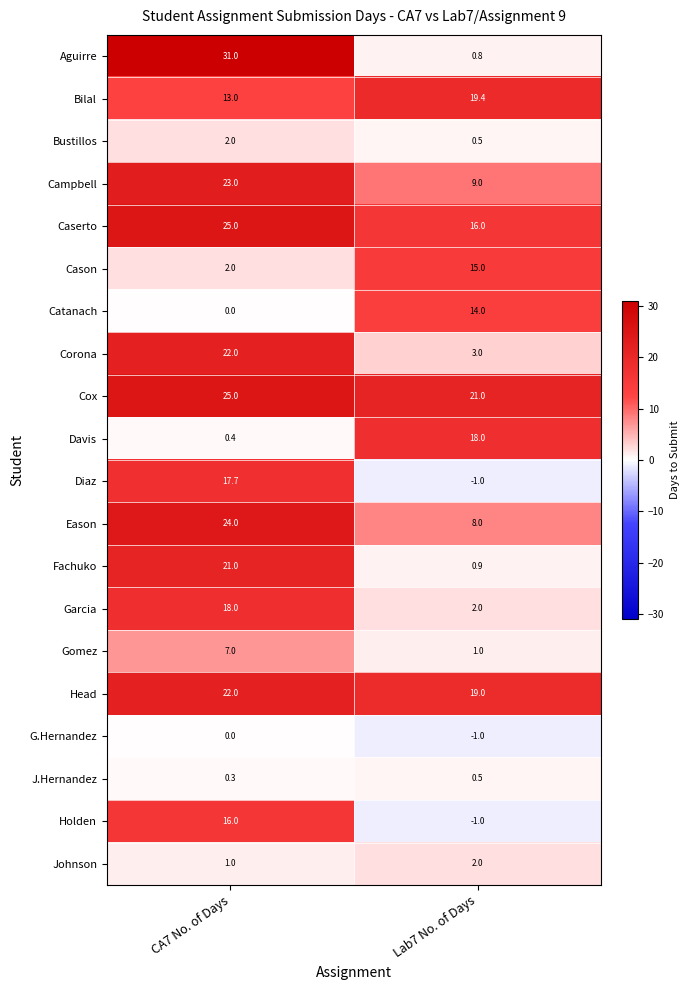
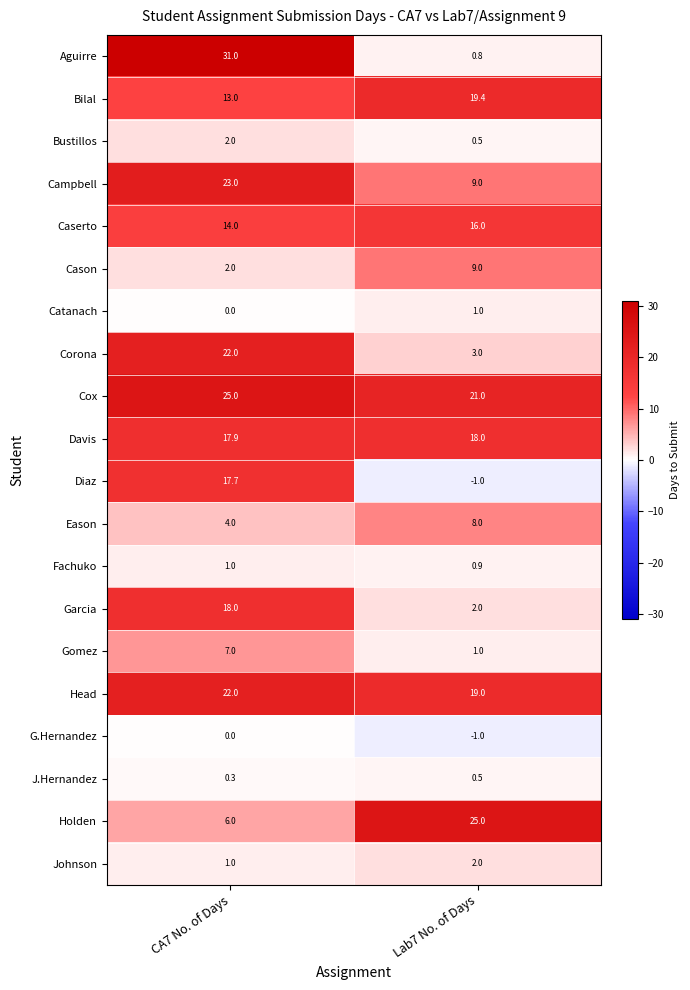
Caserto, CA7 No. of Days: 25.0 -> 14.0
Cason, Lab7 No. of Days: 15.0 -> 9.0
Catanach, Lab7 No. of Days: 14.0 -> 1.0
Davis, CA7 No. of Days: 0.4 -> 17.9
Eason, CA7 No. of Days: 24.0 -> 4.0
Fachuko, CA7 No. of Days: 21.0 -> 1.0
Holden, CA7 No. of Days: 16.0 -> 6.0
Holden, Lab7 No. of Days: -1.0 -> 25.0
